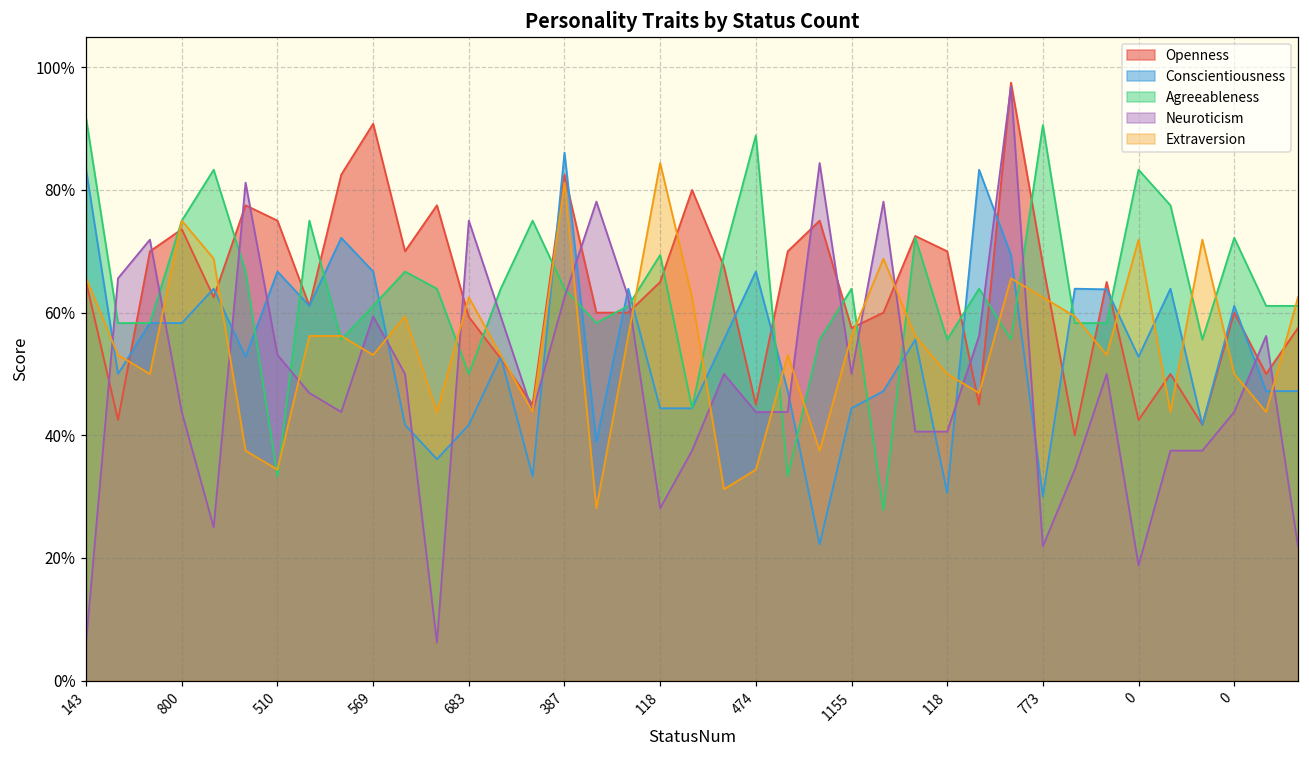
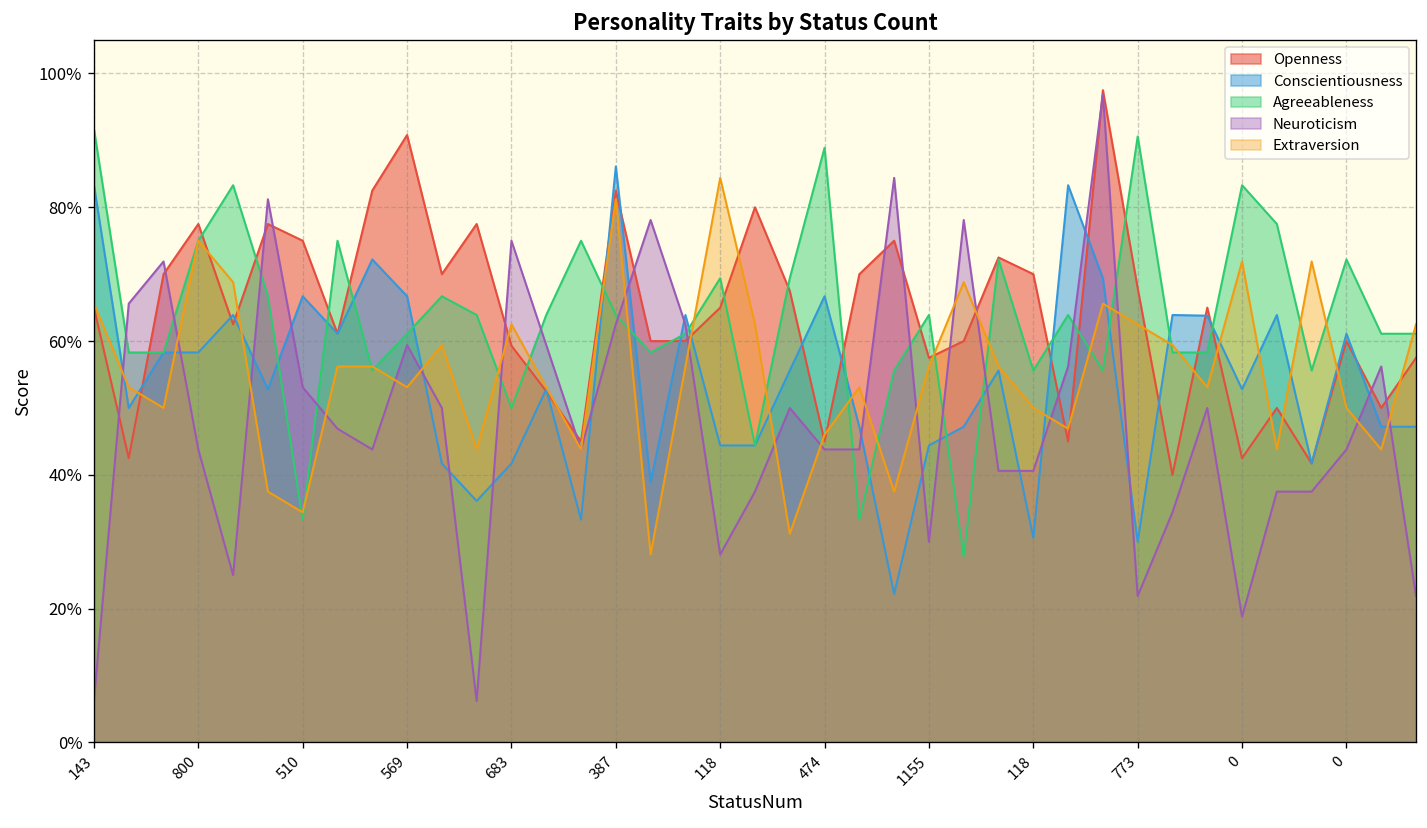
Openness, 800: 74% -> 78%
Extraversion, 474: 34% -> 46%
Neuroticism, 1155: 50% -> 30%
